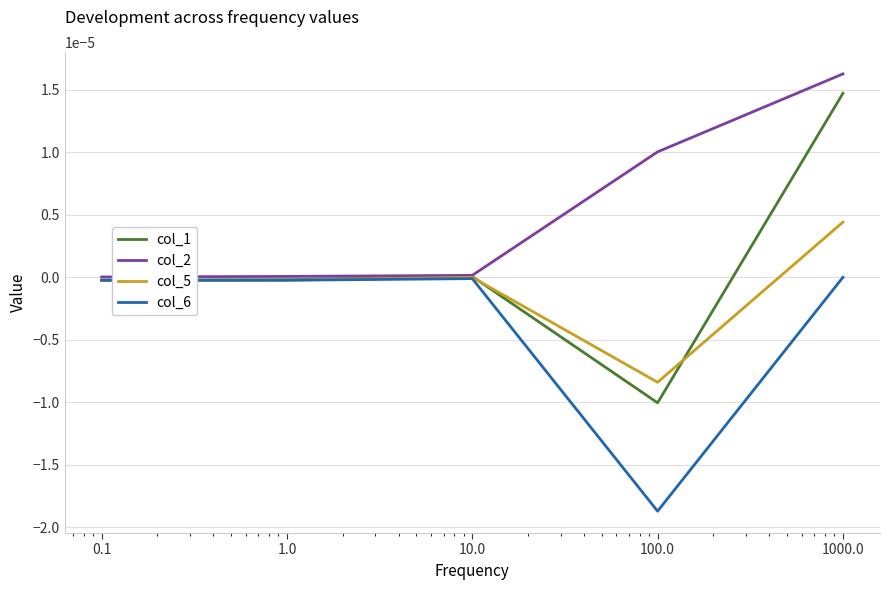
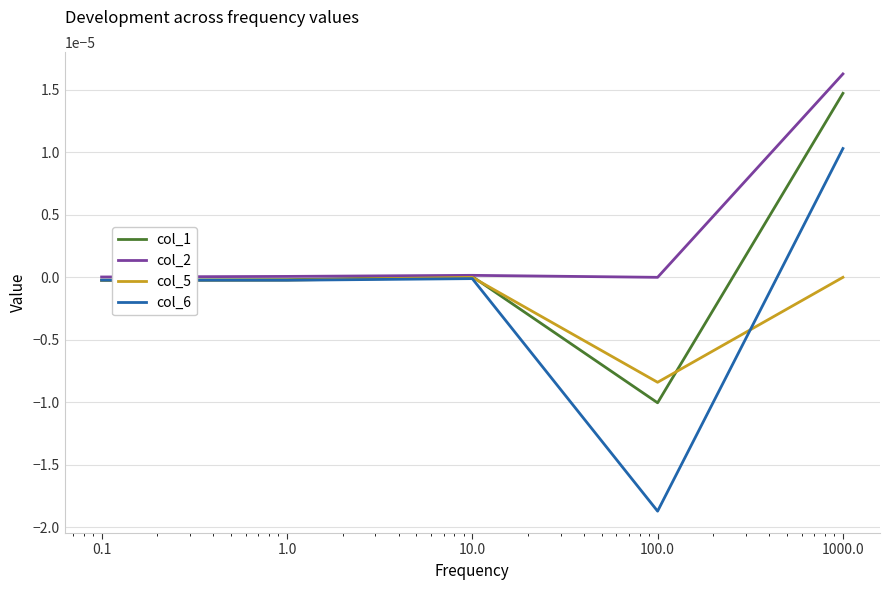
col_2, 100.0: 0.00001 -> 0.00000
col_5, 1000.0: 0.000004 -> 0.000000
col_6, 1000.0: 0.00000 -> 0.00001
